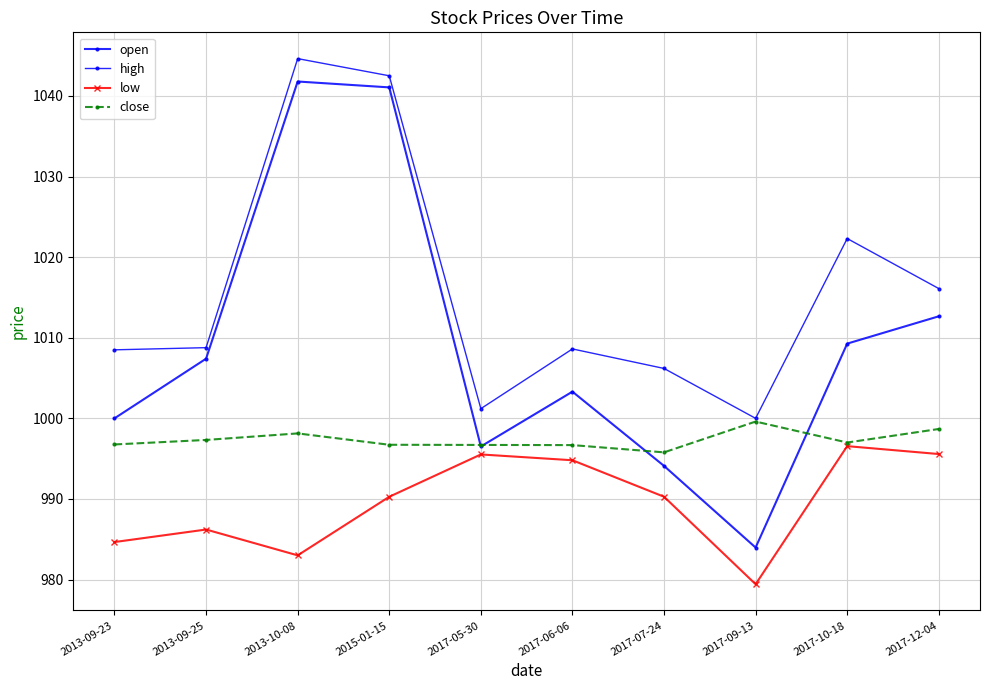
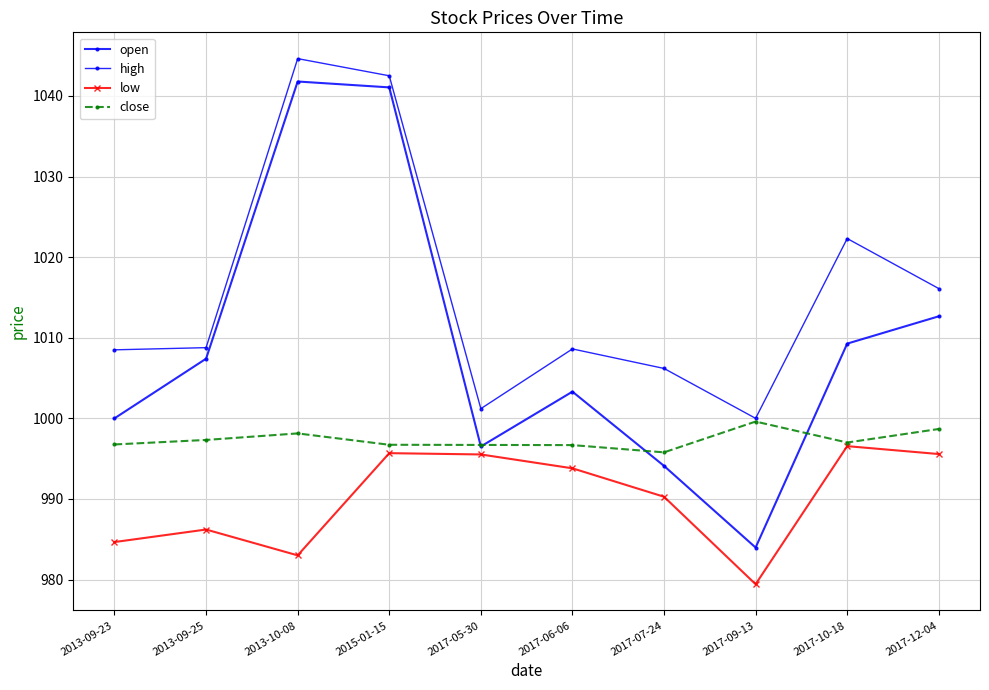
low, 2015-01-15: 990 -> 996
low, 2017-06-06: 995 -> 994
